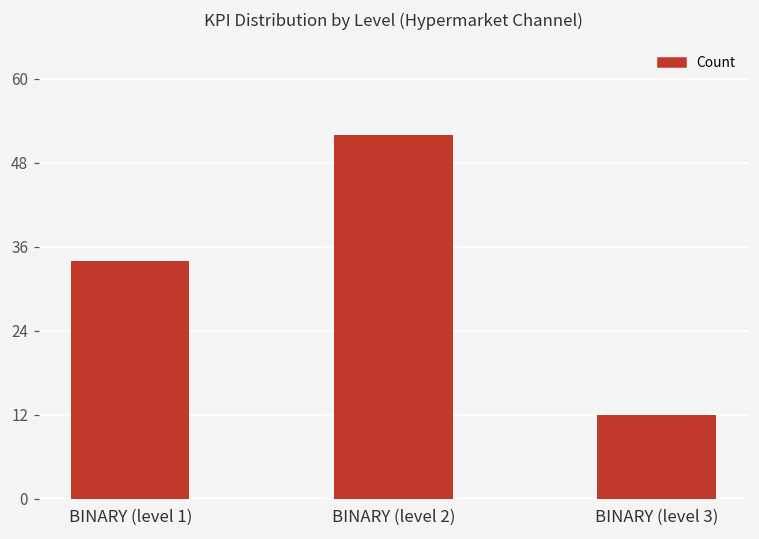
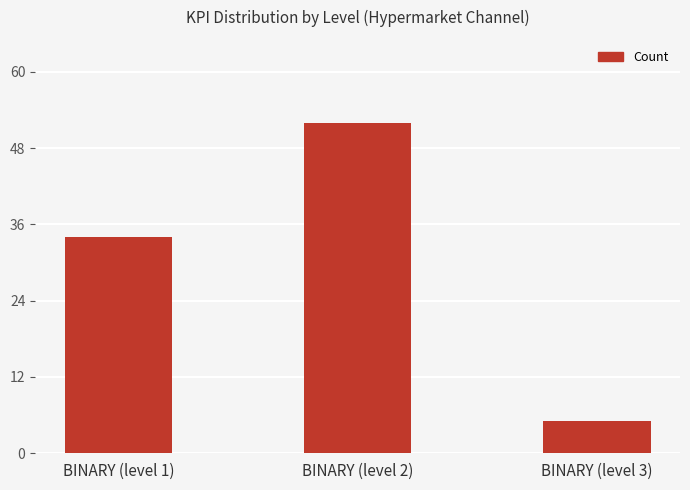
BINARY (level 3): 12 -> 5
